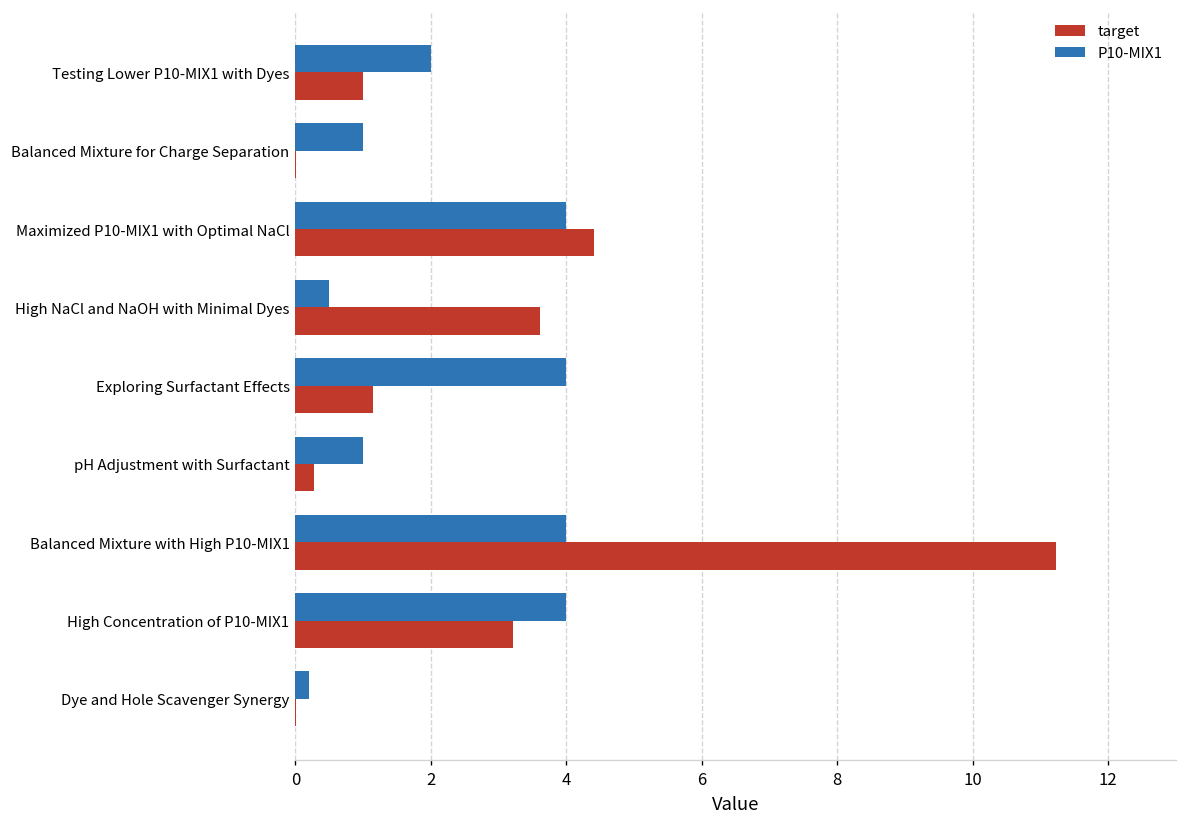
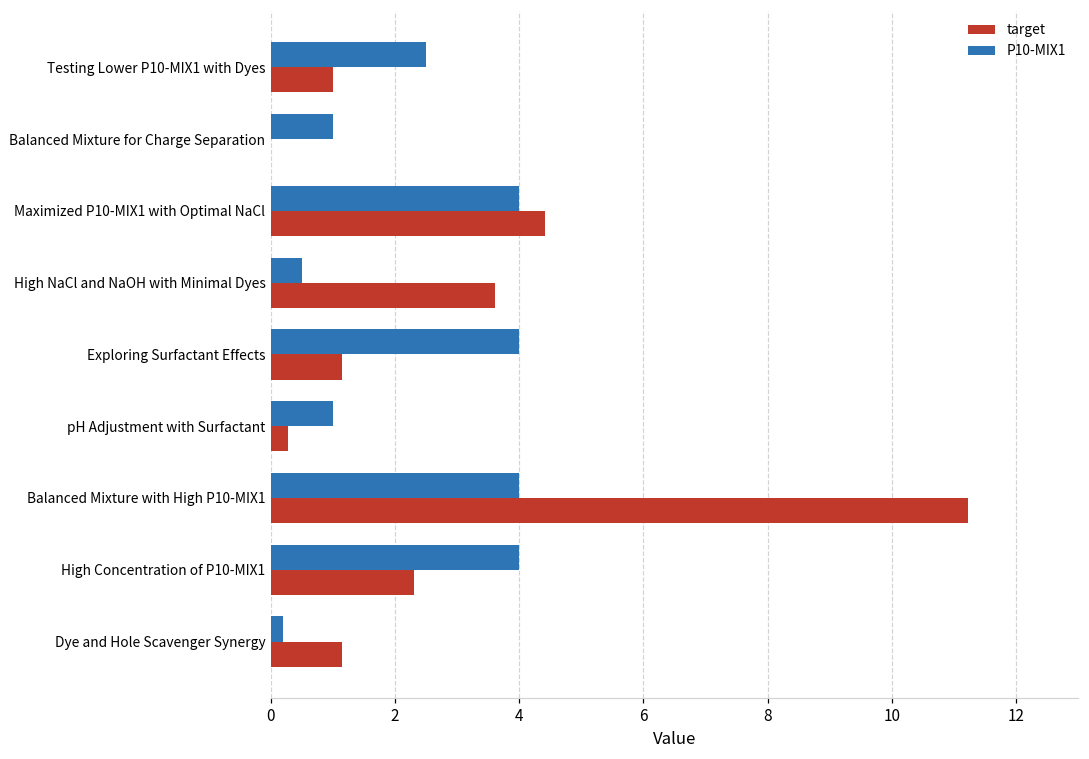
P10-MIX1, Testing Lower P10-MIX1 with Dyes: 2.0 -> 2.5
target, High Concentration of P10-MIX1: 3.2 -> 2.3
target, Dye and Hole Scavenger Synergy: 0.0 -> 1.1
